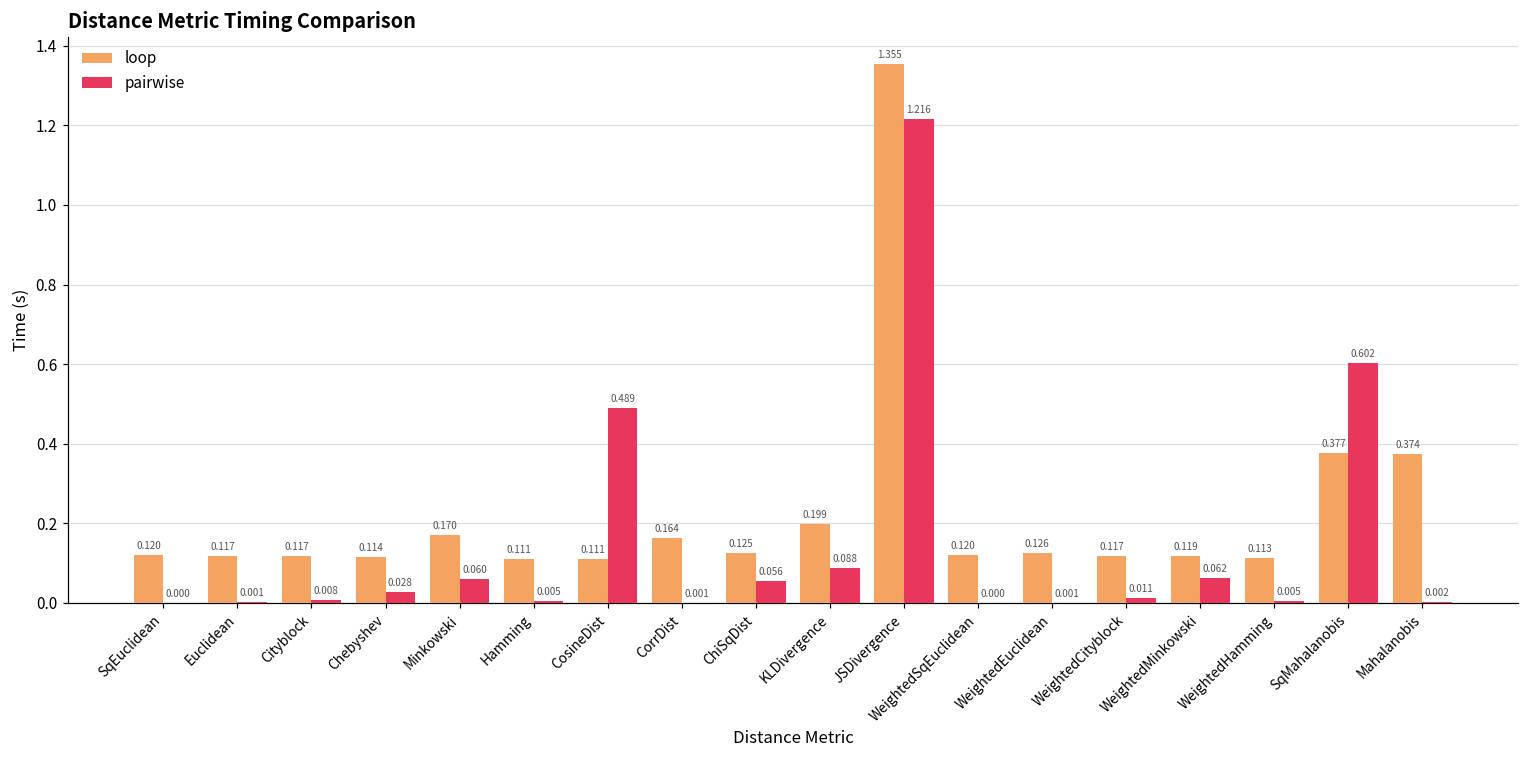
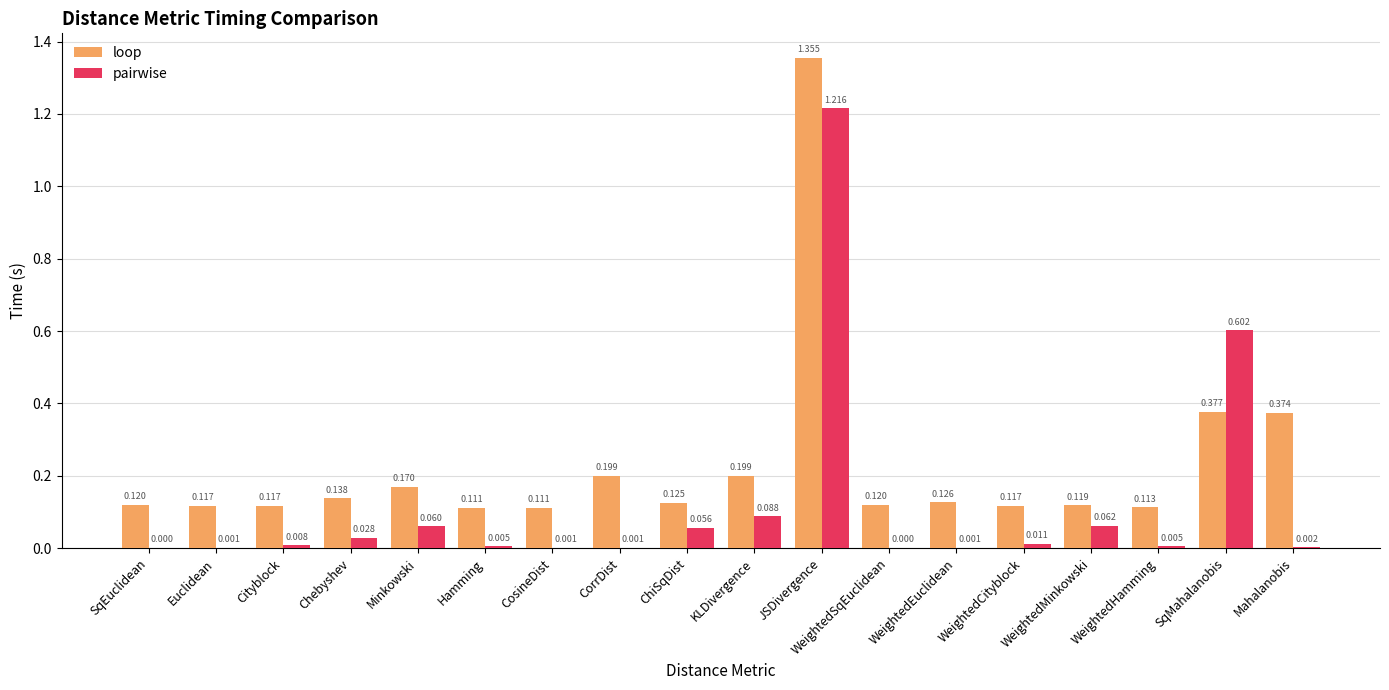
loop, Chebyshev: 0.114 -> 0.138
pairwise, CosineDist: 0.489 -> 0.001
loop, CorrDist: 0.164 -> 0.199
